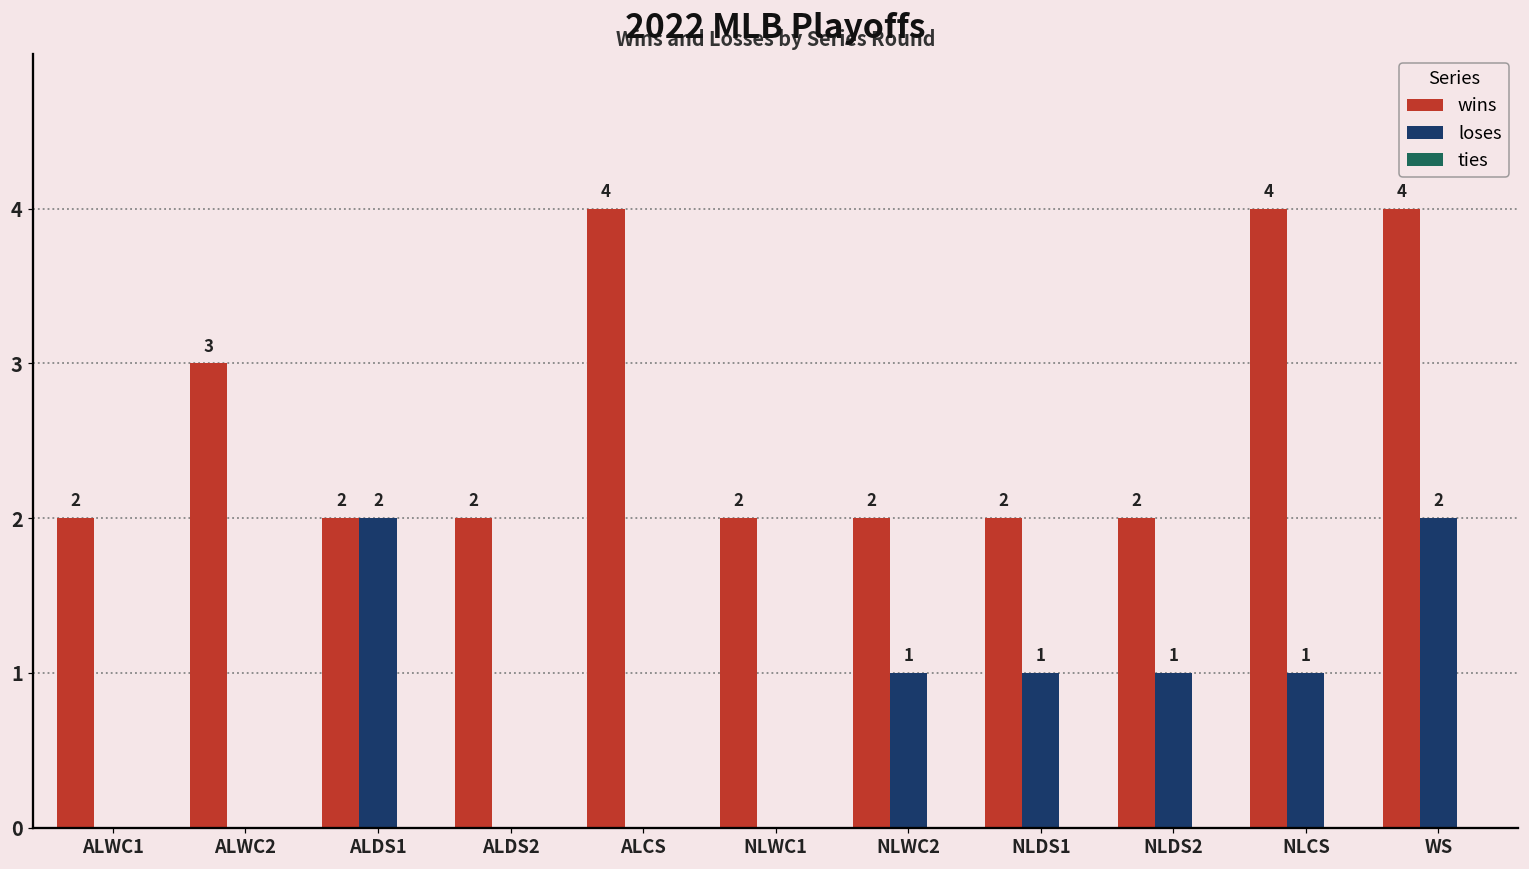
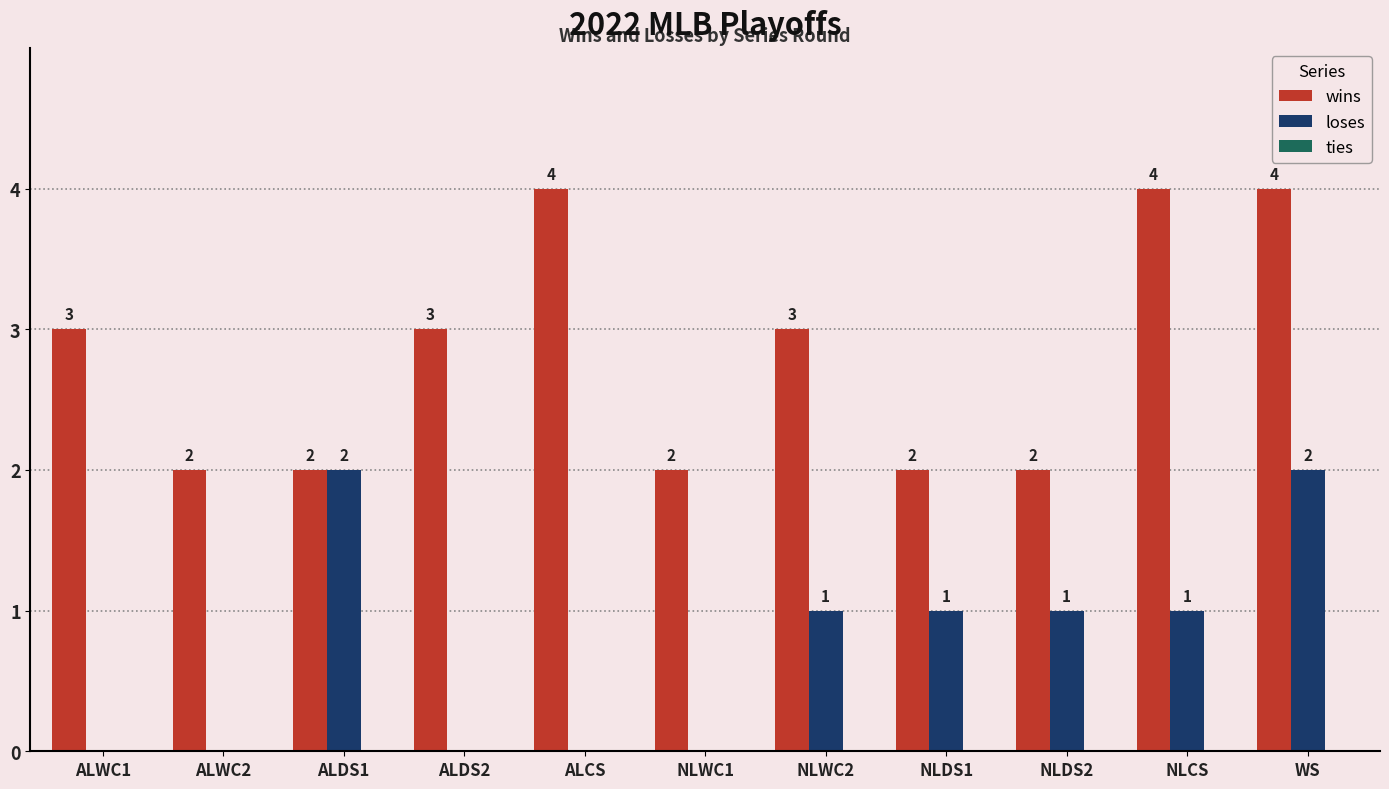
wins, ALWC1: 2 -> 3
wins, ALWC2: 3 -> 2
wins, ALDS2: 2 -> 3
wins, NLWC2: 2 -> 3
